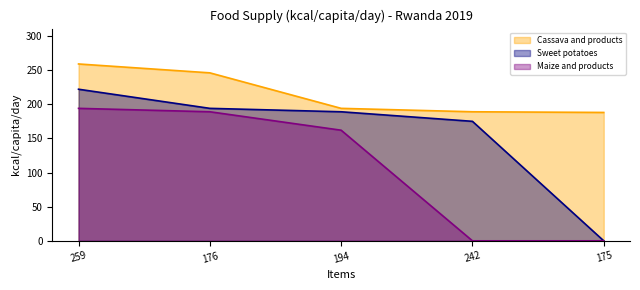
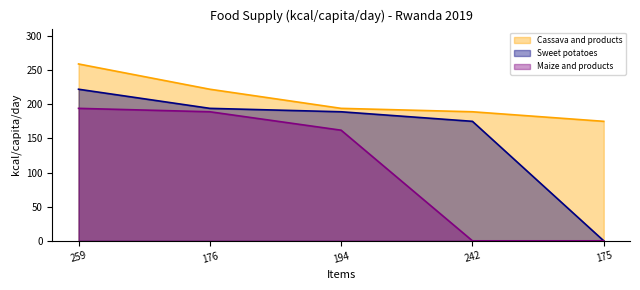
Cassava and products, 176: 250 -> 220
Cassava and products, 175: 190 -> 180
